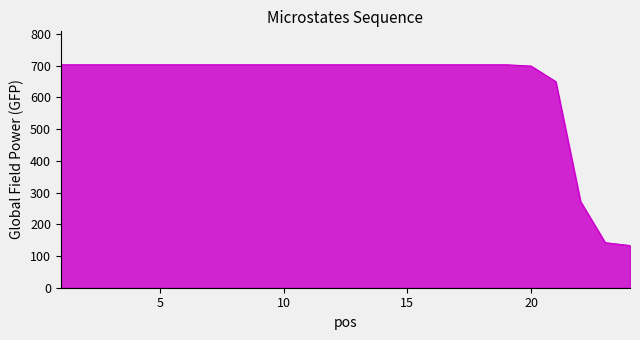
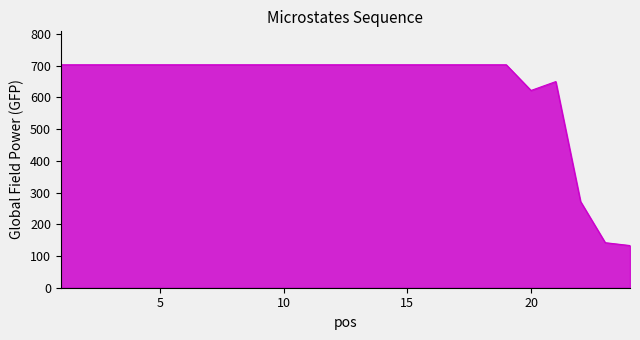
20: 700 -> 620
